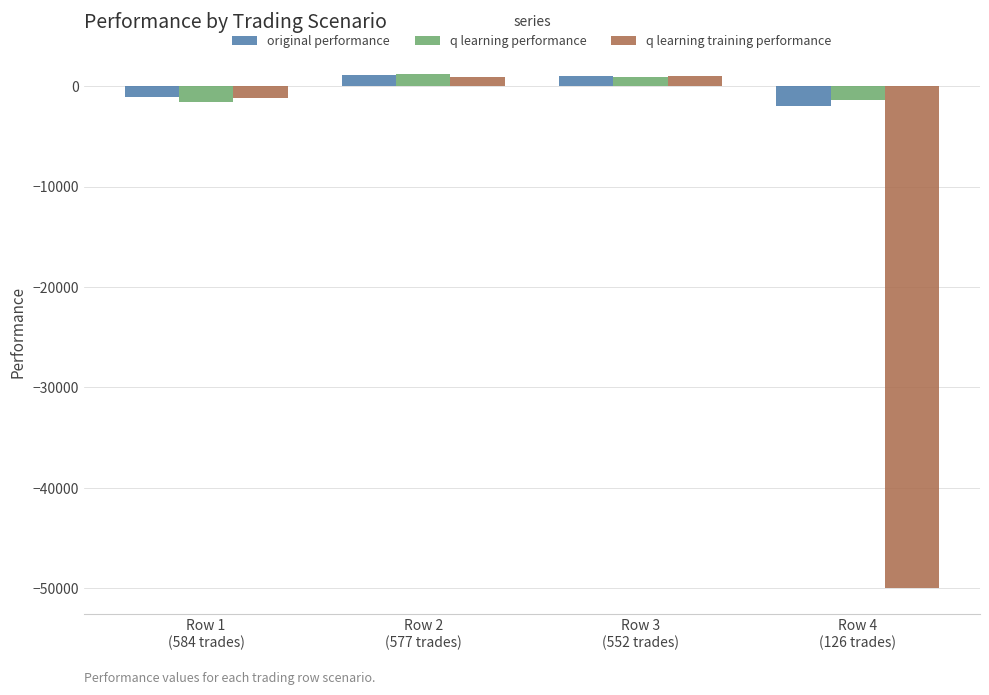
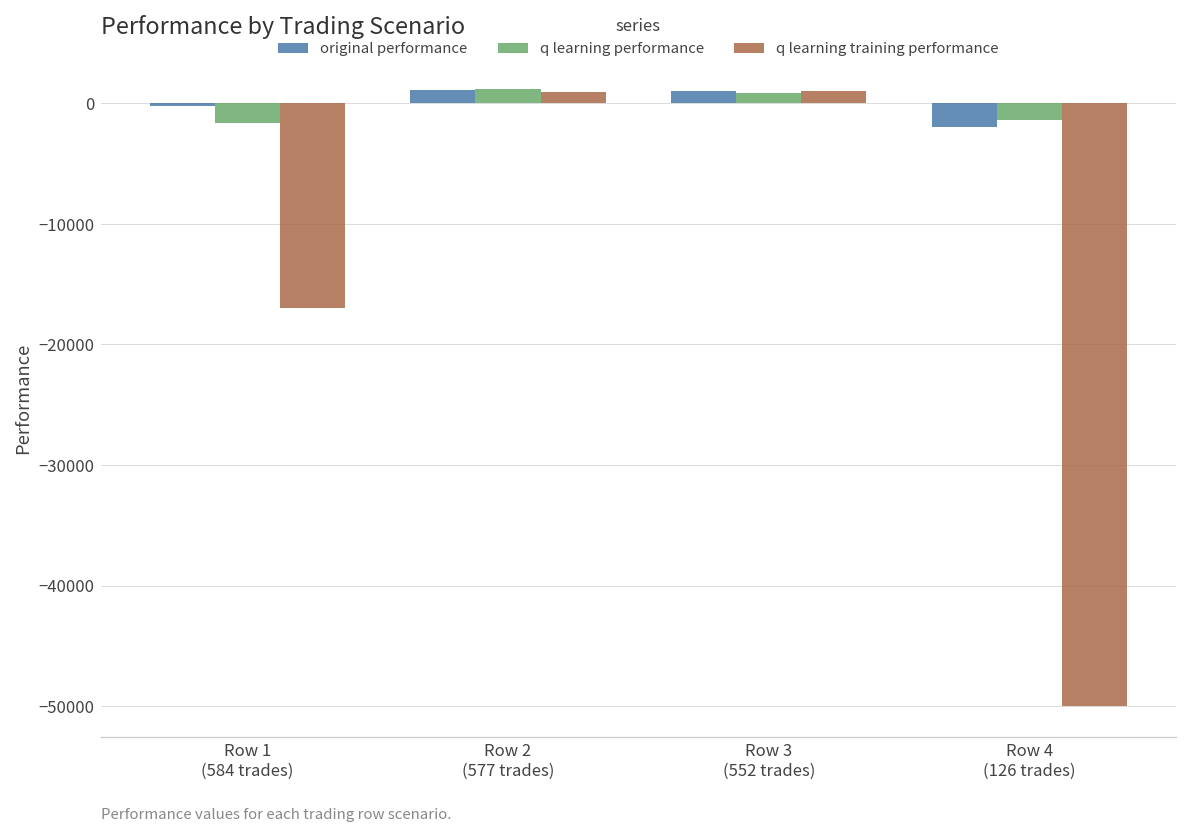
original performance, Row 1 (584 trades): -1100 -> -200
q learning training performance, Row 1 (584 trades): -1200 -> -17000
